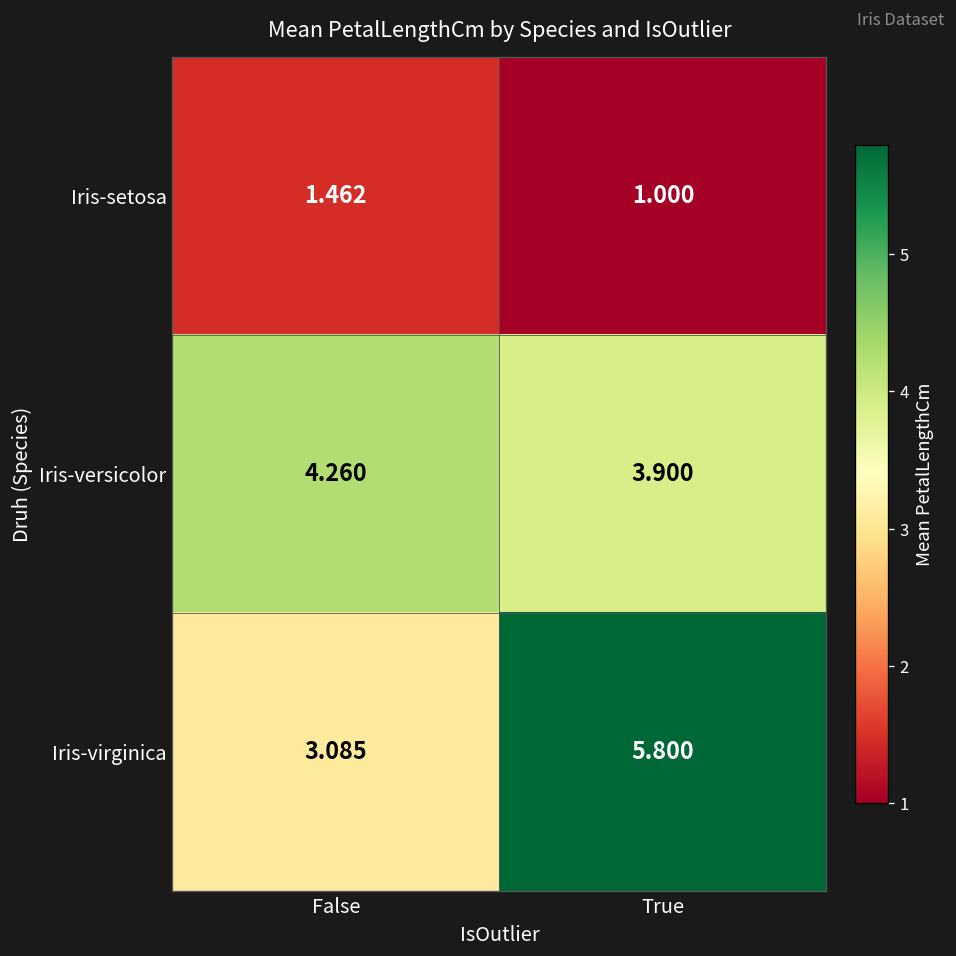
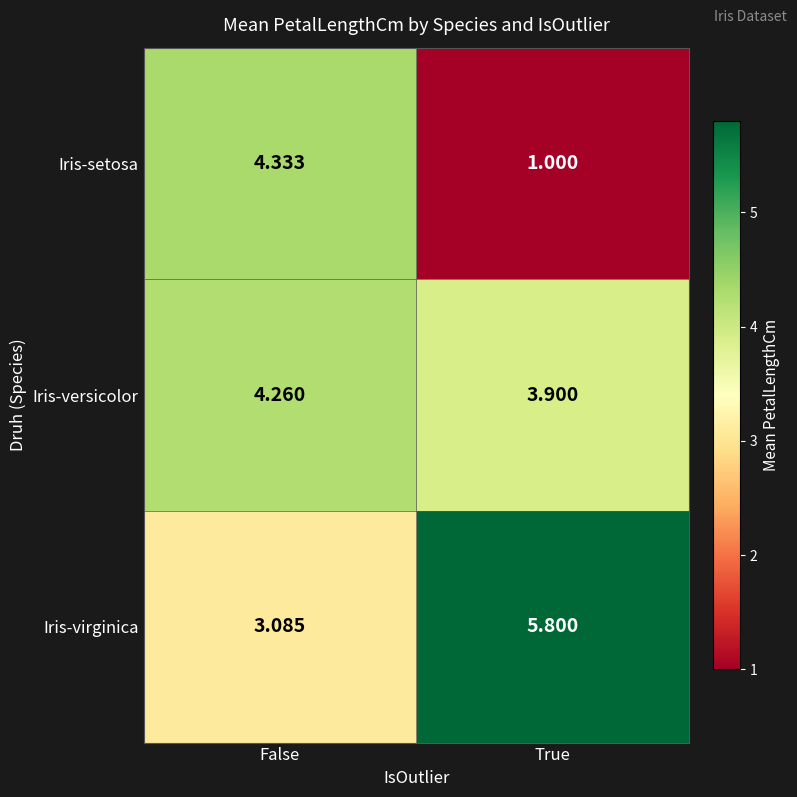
Iris-setosa, False: 1.462 -> 4.333
